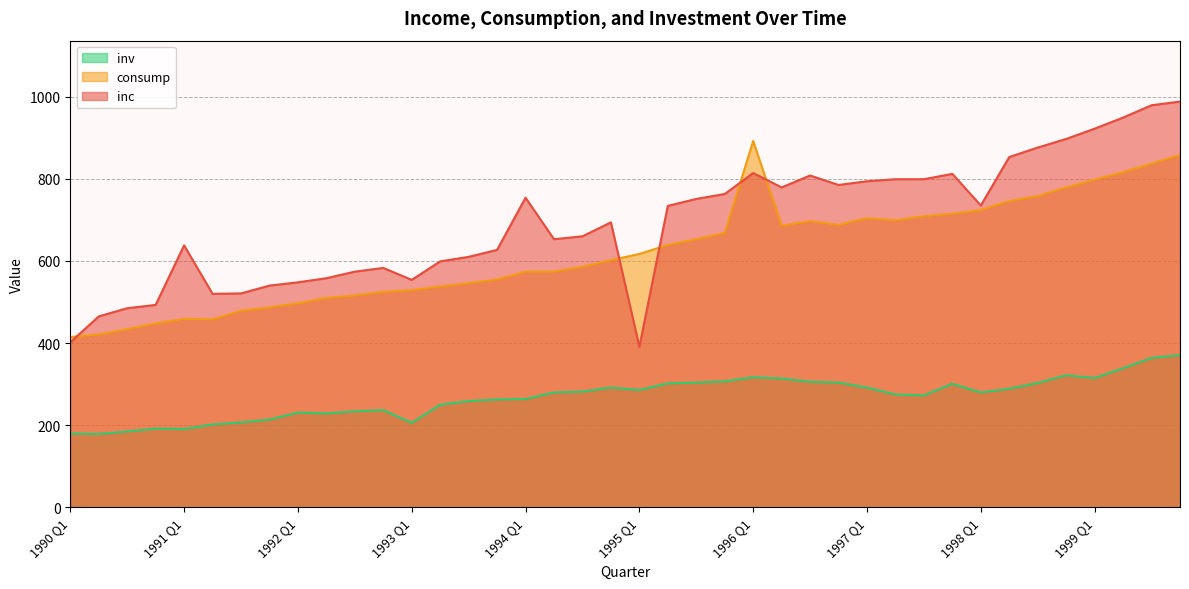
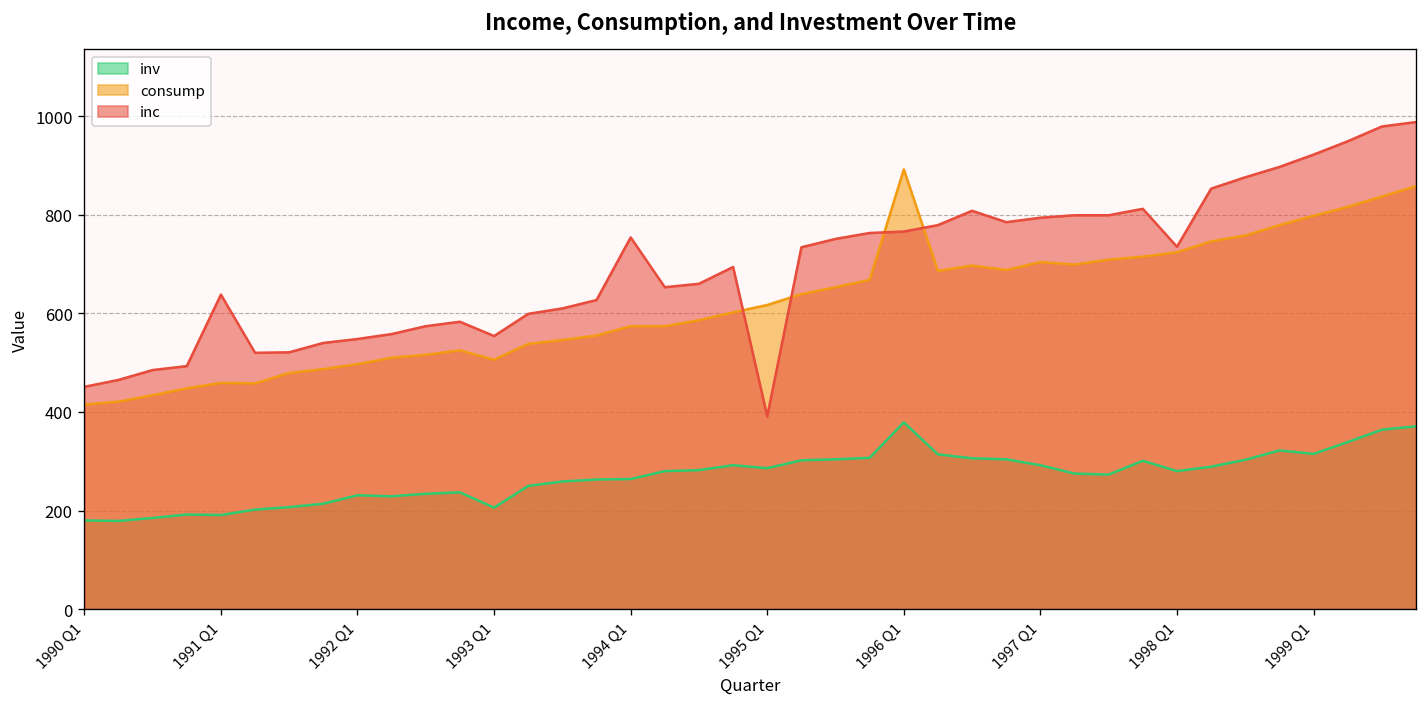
inc, 1990 Q1: 400 -> 450
consump, 1993 Q1: 530 -> 510
inv, 1996 Q1: 320 -> 380
inc, 1996 Q1: 810 -> 770
